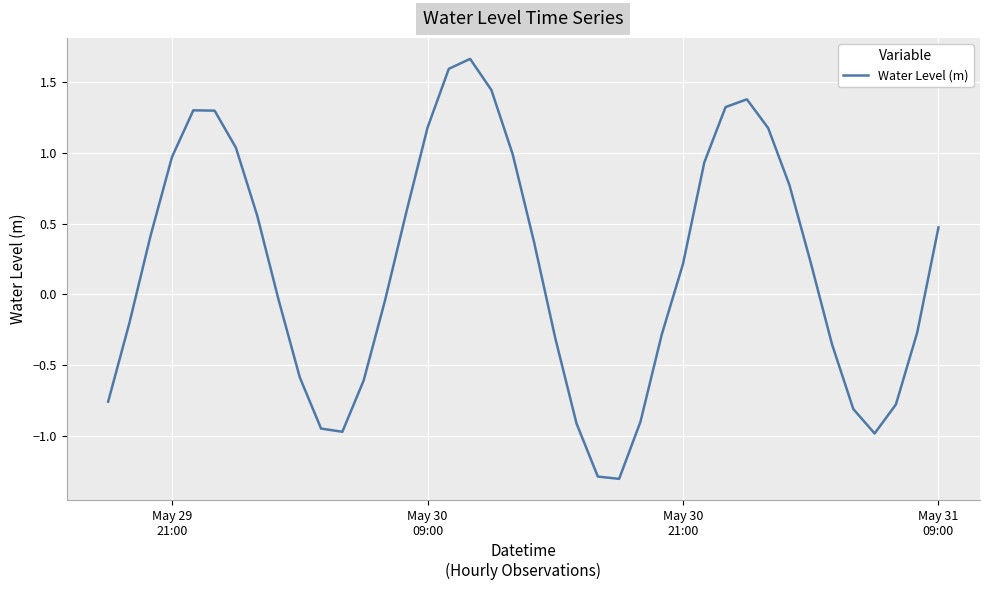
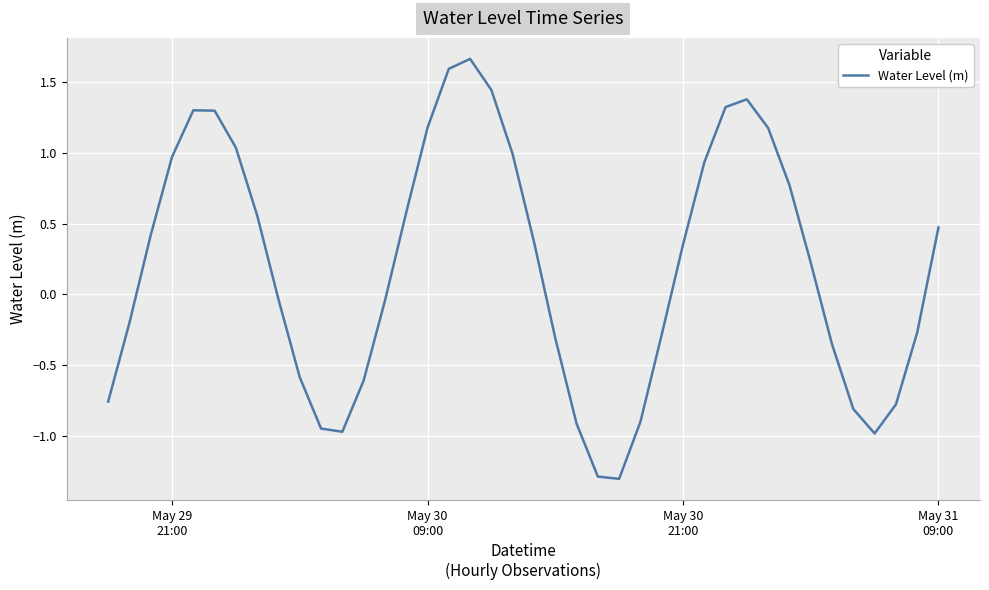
May 30 21:00: 0.22 -> 0.35
